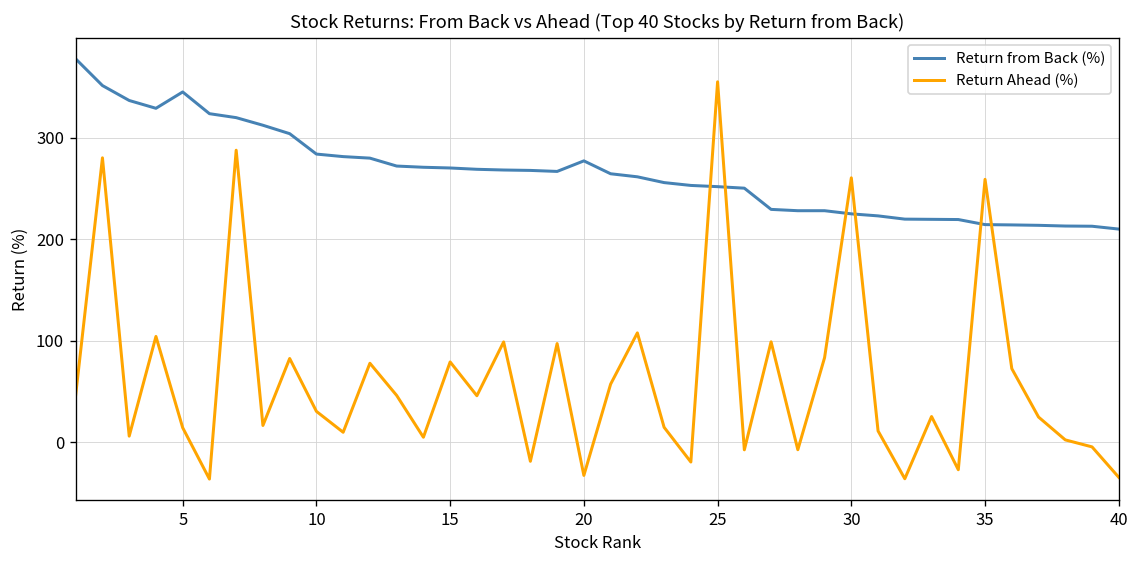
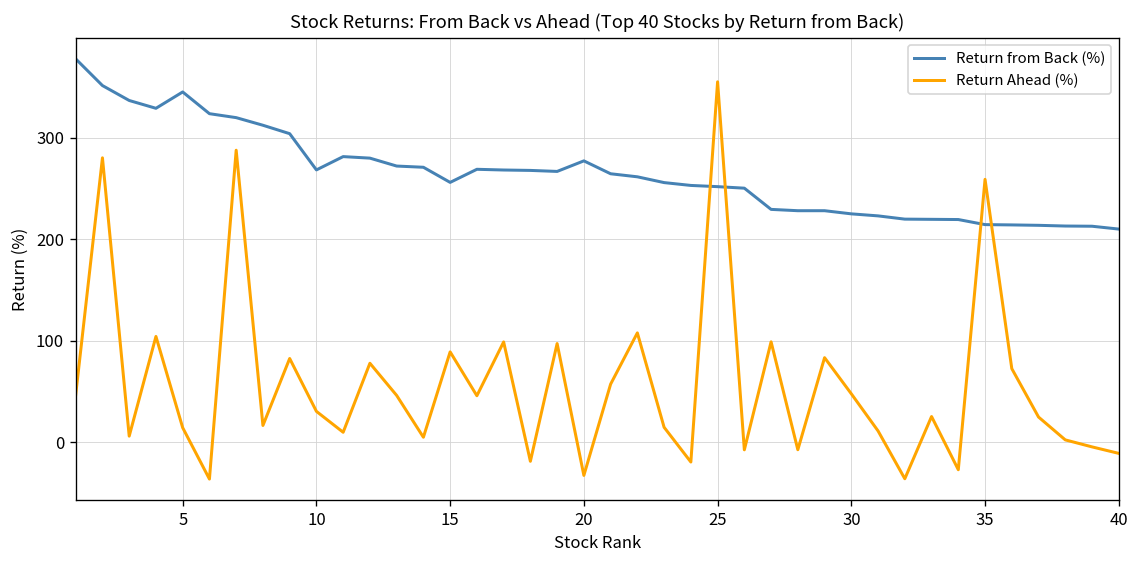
Return from Back (%), 10: 280 -> 270
Return from Back (%), 15: 270 -> 260
Return Ahead (%), 15: 80 -> 90
Return Ahead (%), 30: 260 -> 50
Return Ahead (%), 40: -30 -> -10
